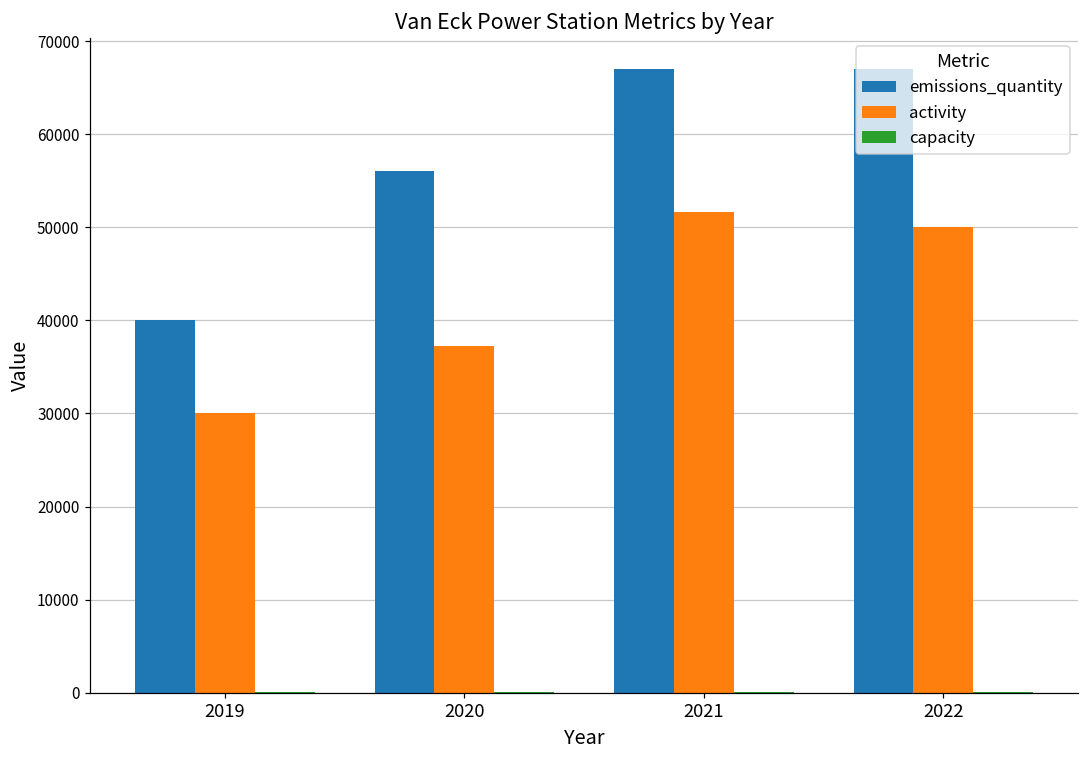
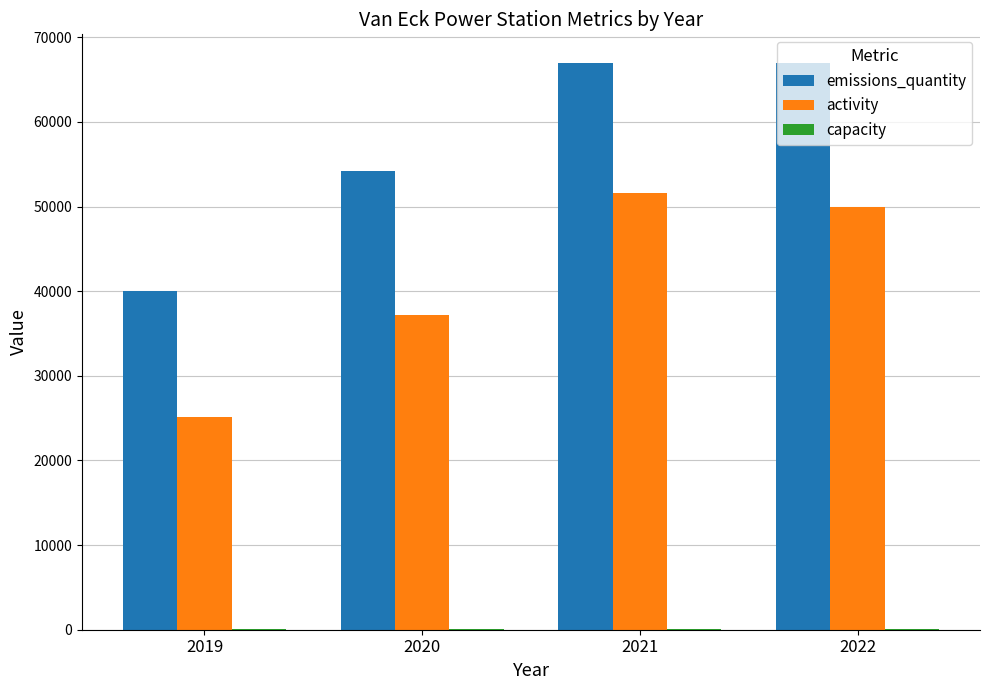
activity, 2019: 30000 -> 25000
emissions_quantity, 2020: 56000 -> 54000
